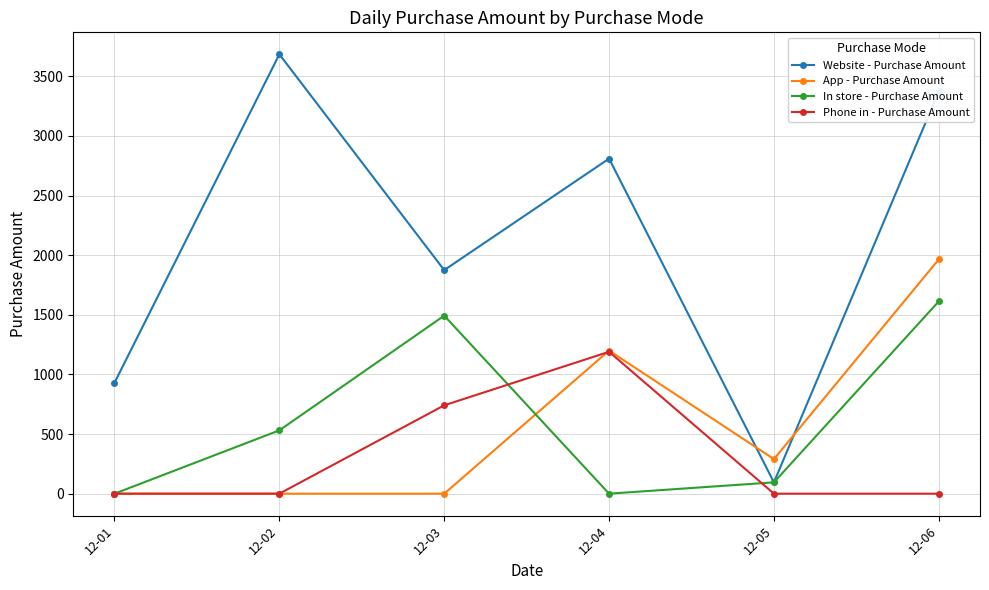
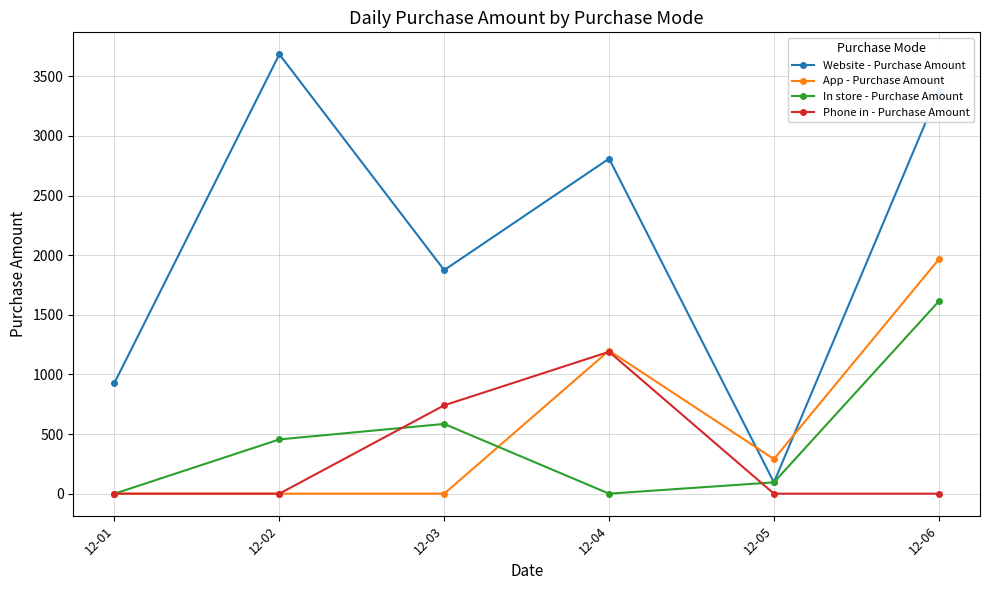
In store - Purchase Amount, 12-02: 530 -> 460
In store - Purchase Amount, 12-03: 1490 -> 590
